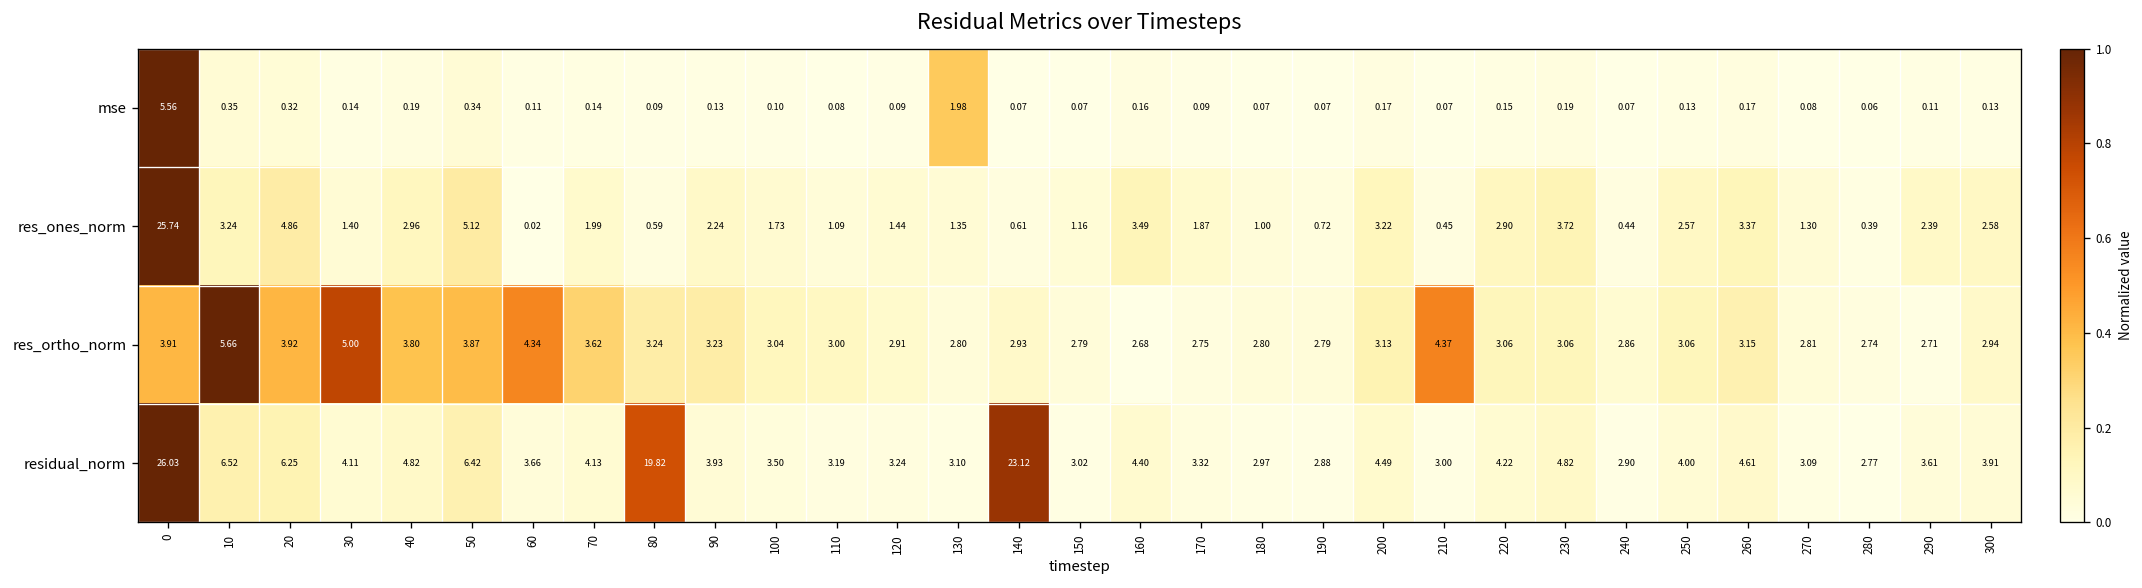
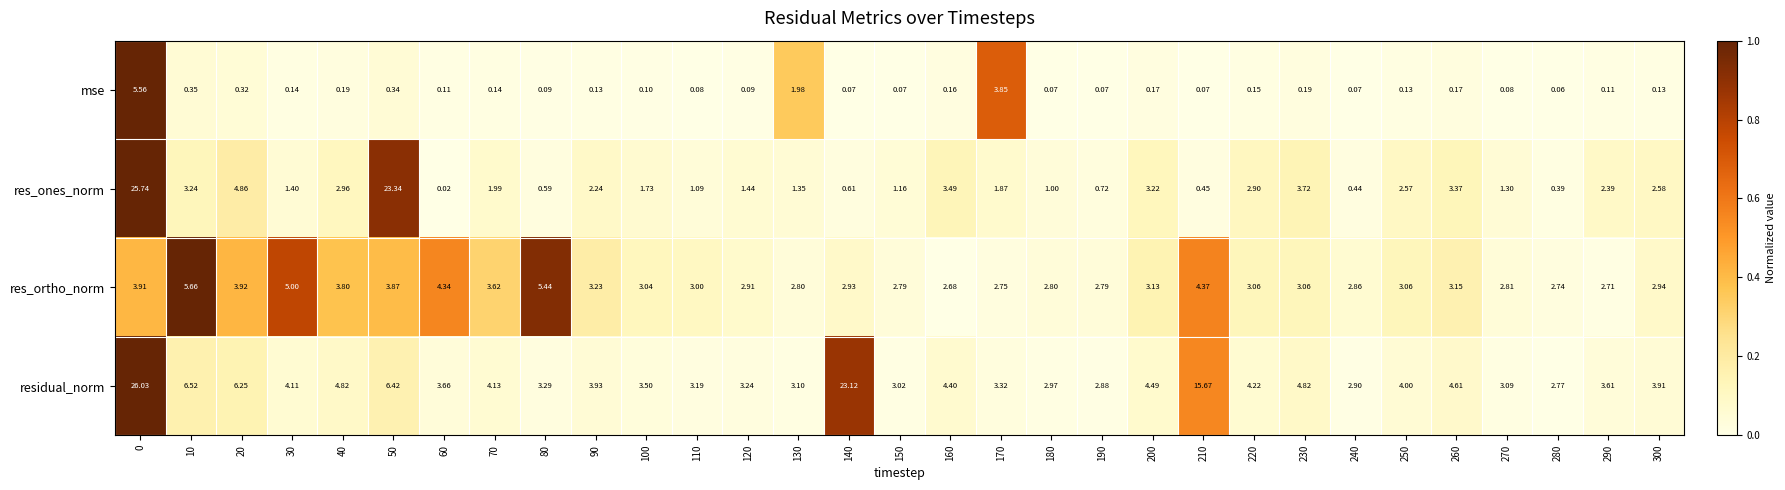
mse, 170: 0.09 -> 3.85
res_ones_norm, 50: 5.12 -> 23.34
res_ortho_norm, 80: 3.24 -> 5.44
residual_norm, 80: 19.82 -> 3.29
residual_norm, 210: 3.00 -> 15.67
